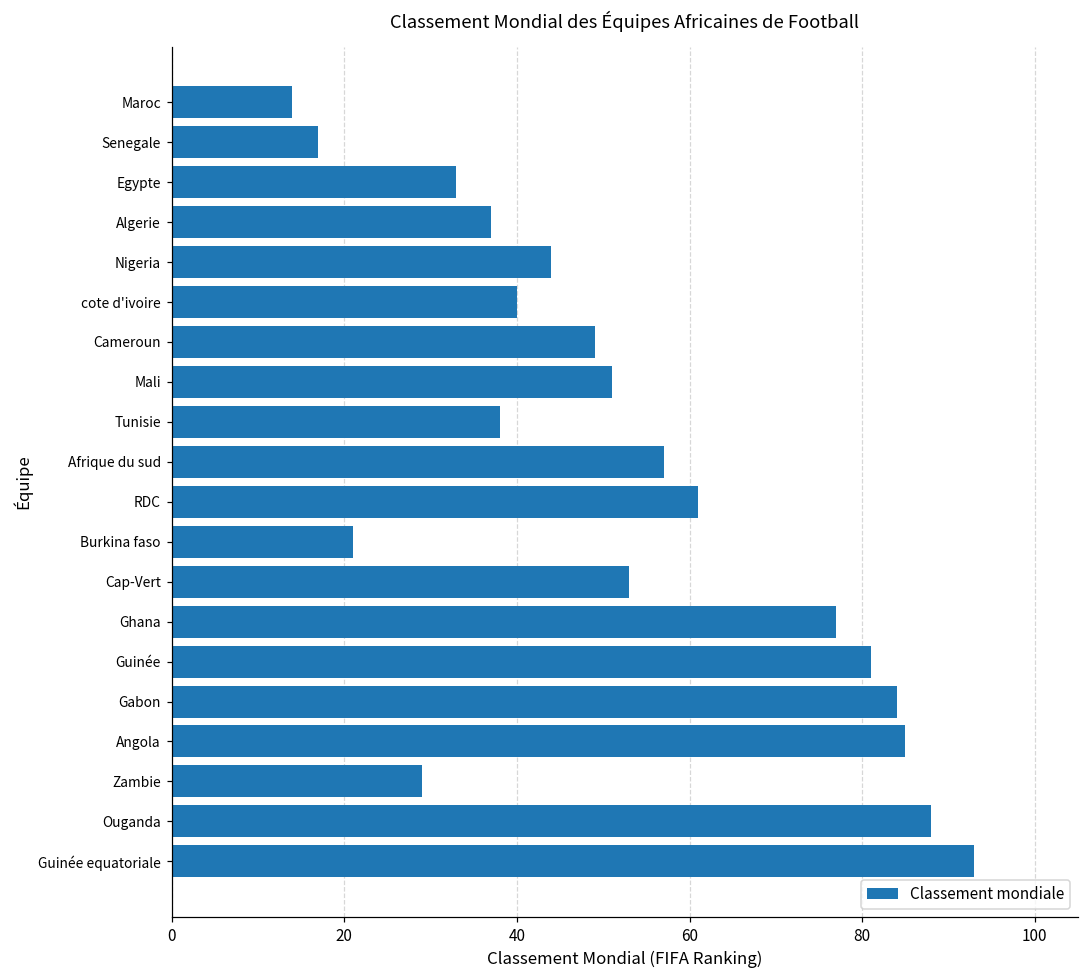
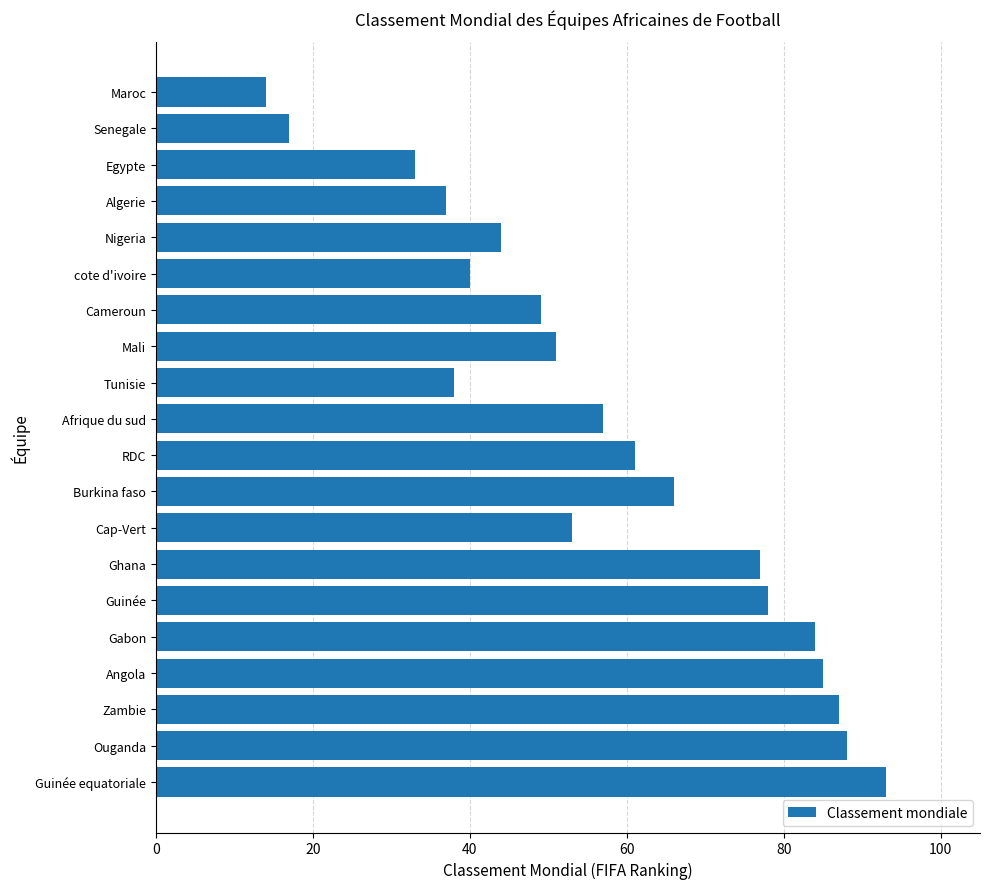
Burkina faso: 21 -> 66
Guinée: 81 -> 78
Zambie: 29 -> 87
